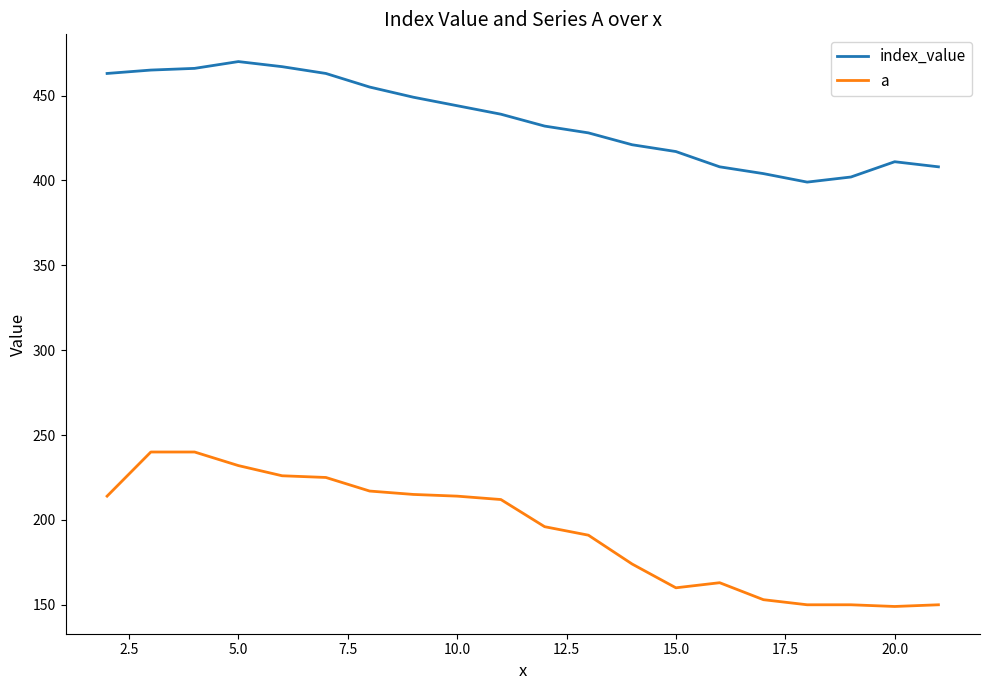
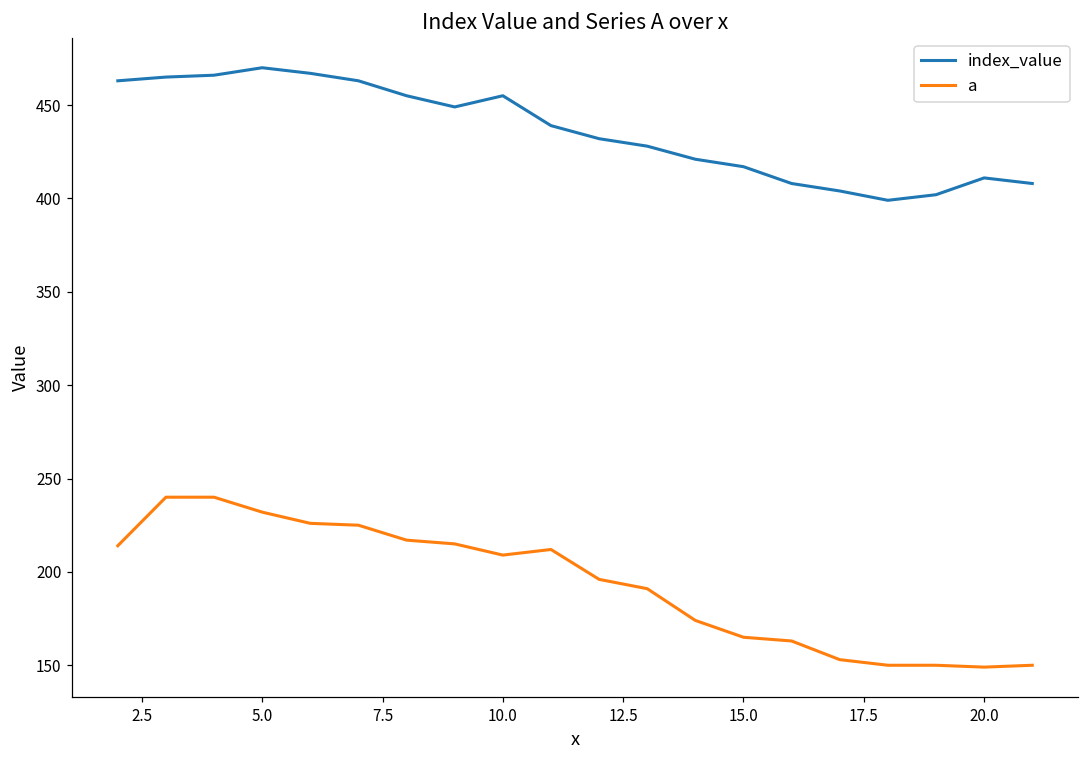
index_value, 10.0: 444 -> 455
a, 10.0: 214 -> 209
a, 15.0: 160 -> 165
